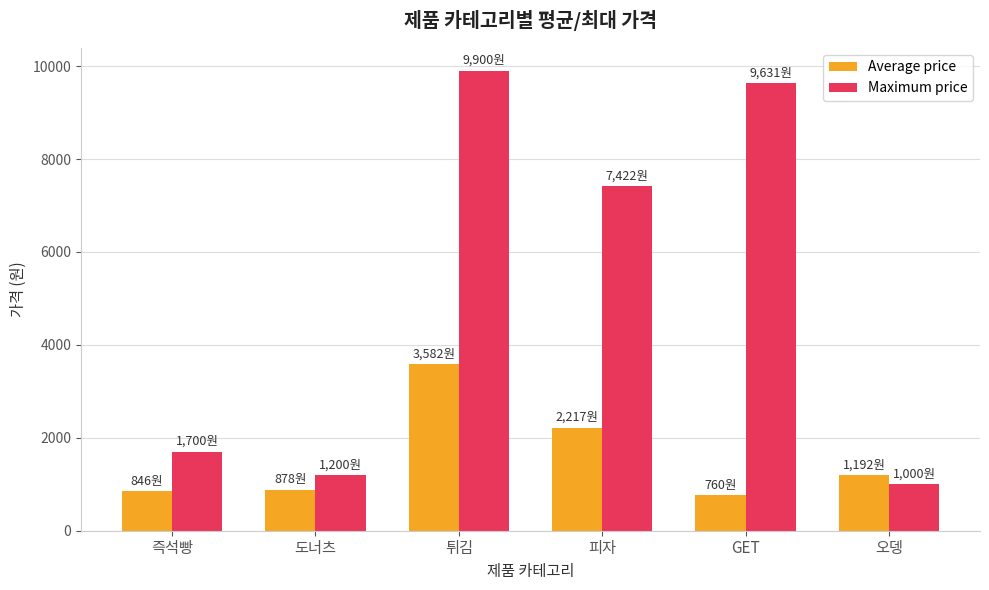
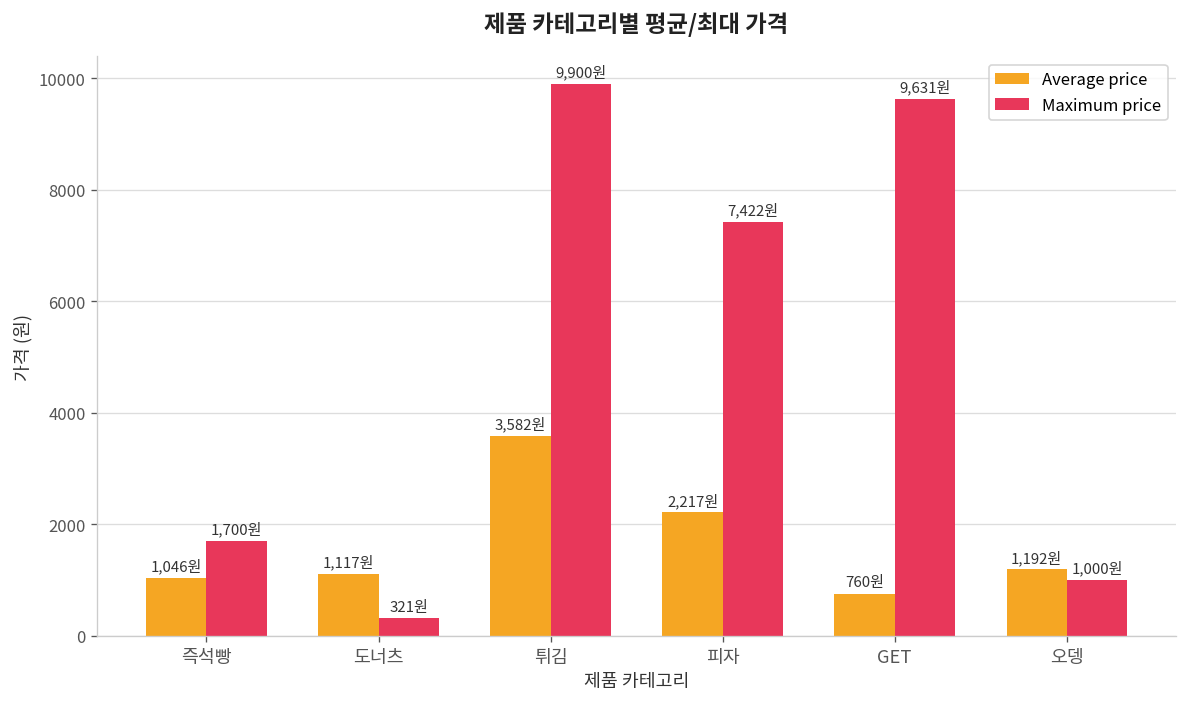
Average price, 즉석빵: 846원 -> 1,046원
Average price, 도너츠: 878원 -> 1,117원
Maximum price, 도너츠: 1,200원 -> 321원
